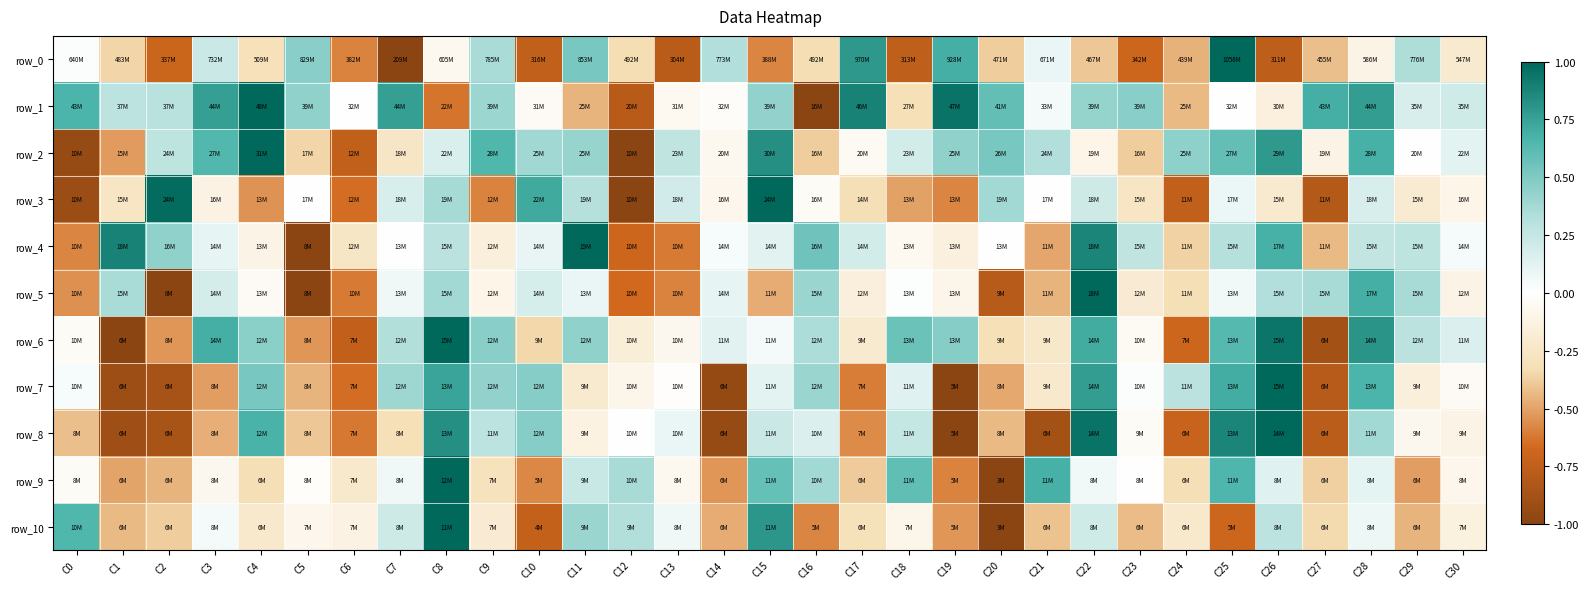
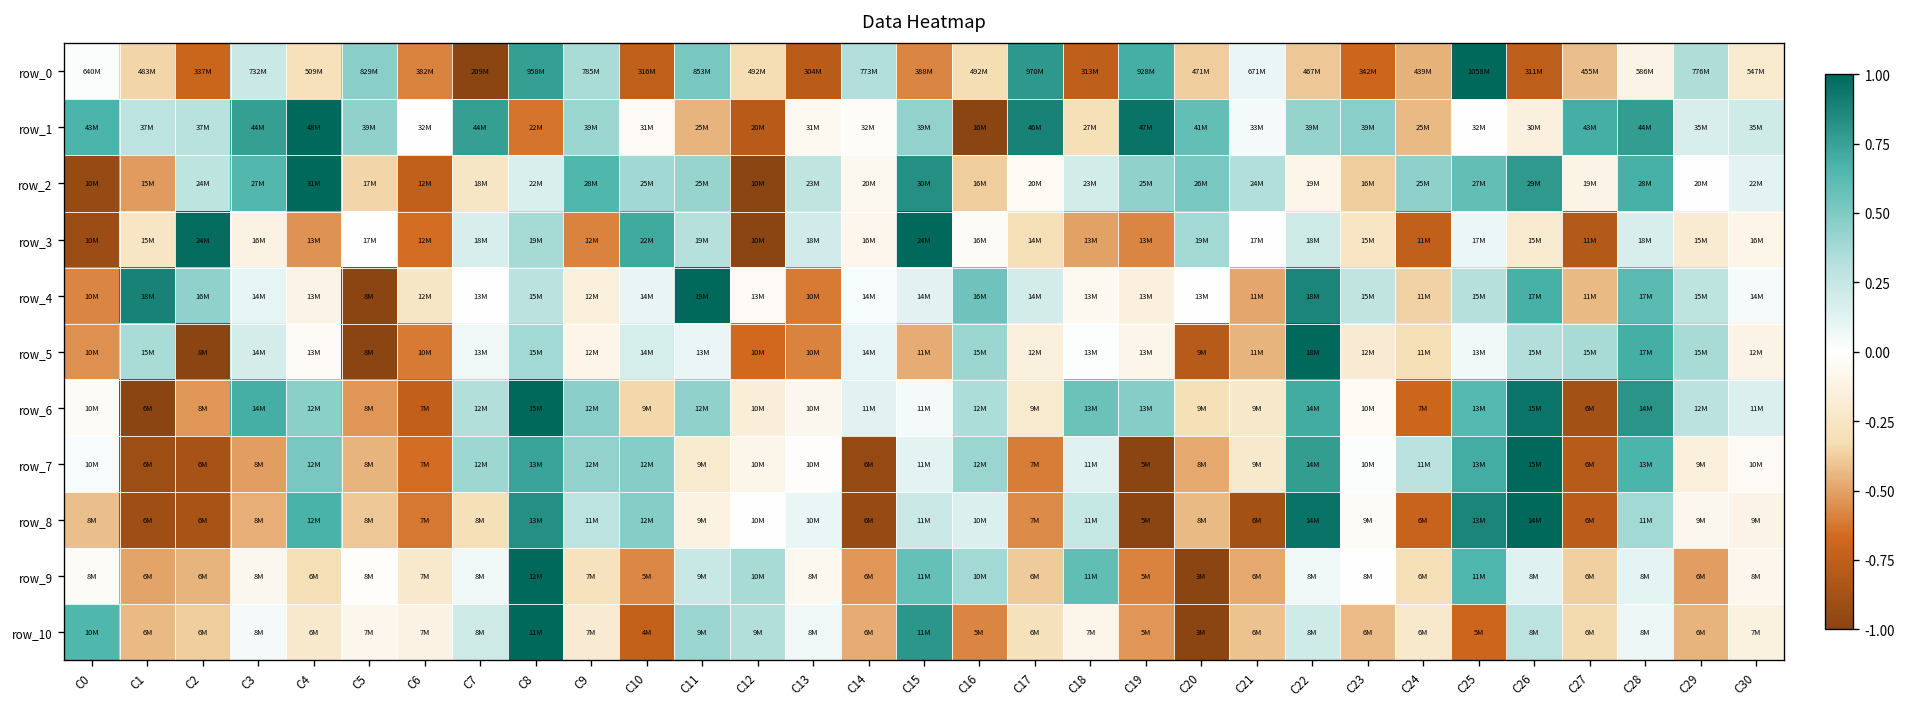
row_0, C8: 605M -> 958M
row_4, C12: 10M -> 13M
row_4, C28: 15M -> 17M
row_9, C21: 11M -> 6M
